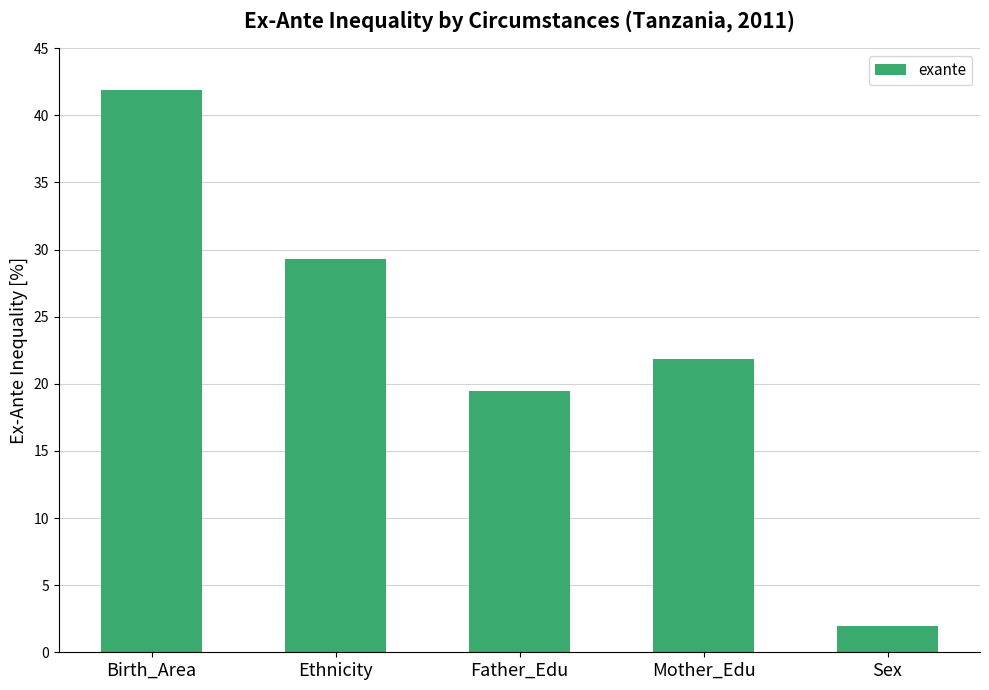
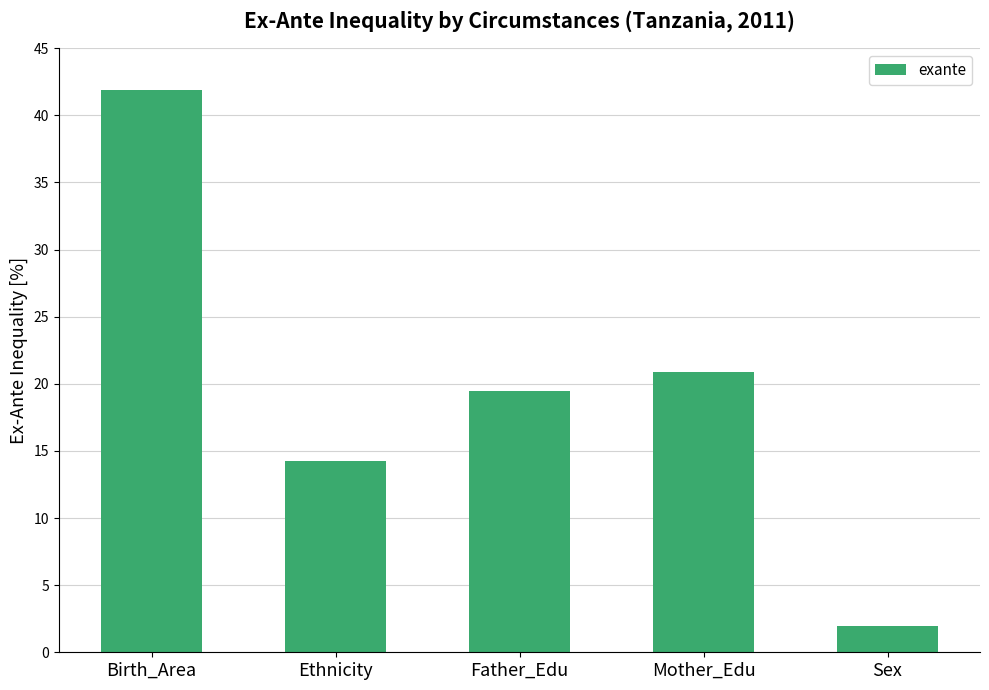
Ethnicity: 29.3 -> 14.2
Mother_Edu: 21.9 -> 20.9
